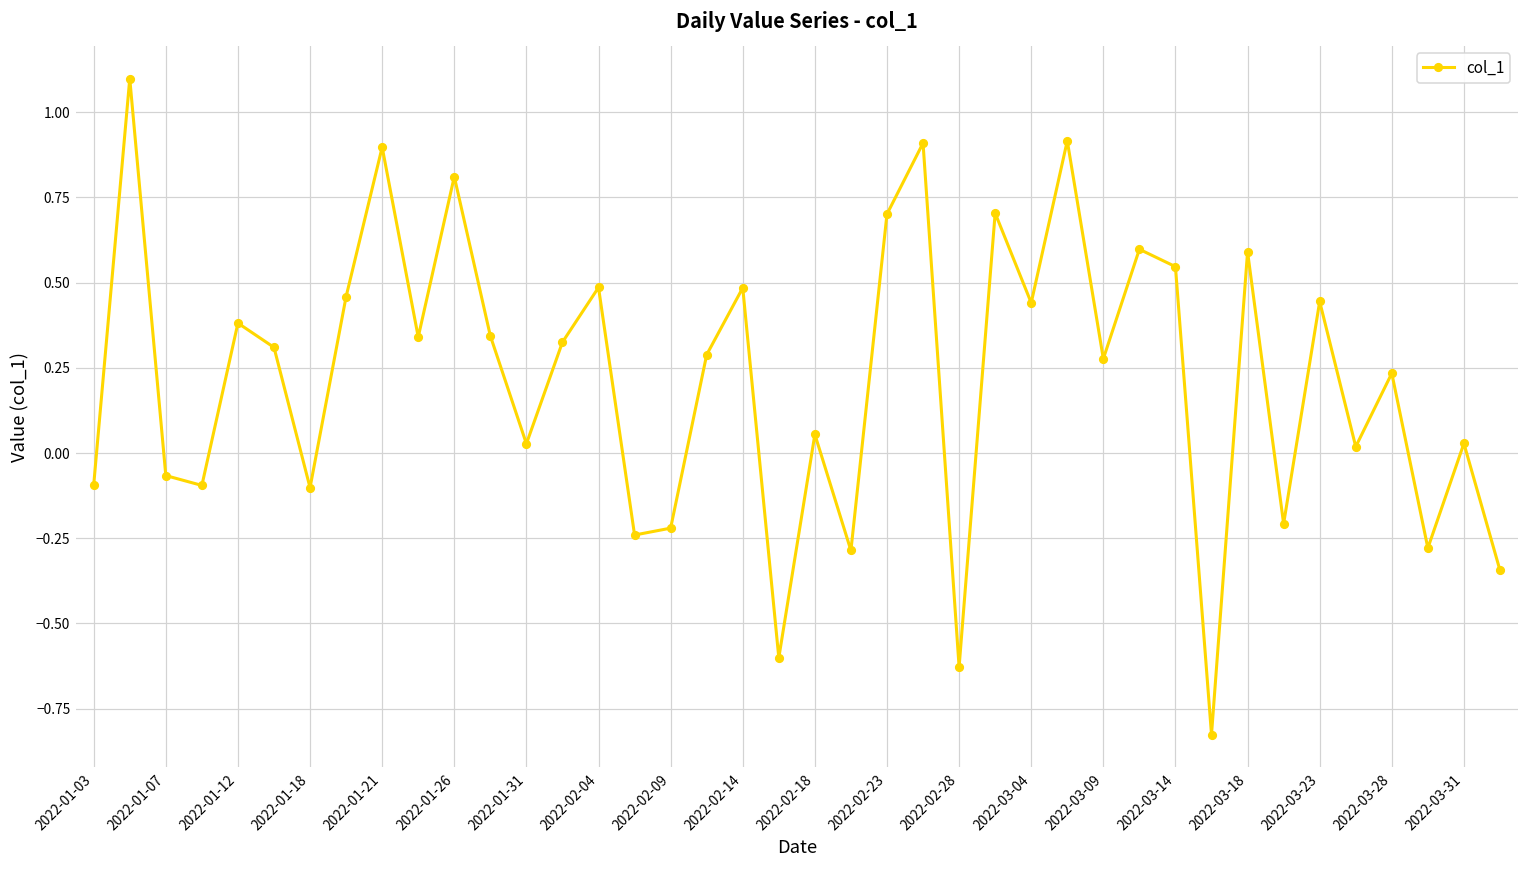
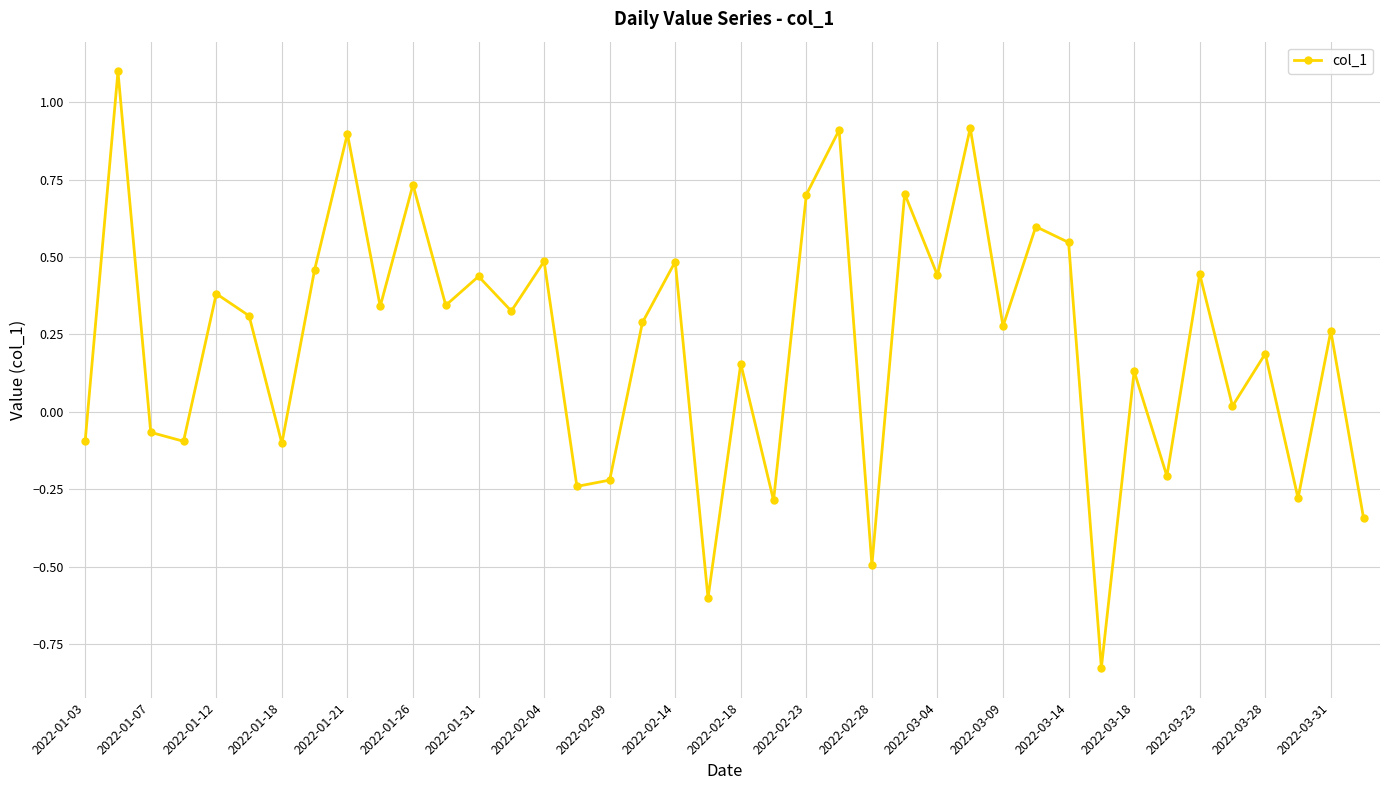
2022-01-26: 0.81 -> 0.73
2022-01-31: 0.03 -> 0.44
2022-02-18: 0.05 -> 0.16
2022-02-28: -0.63 -> -0.49
2022-03-18: 0.59 -> 0.13
2022-03-28: 0.23 -> 0.19
2022-03-31: 0.03 -> 0.26
